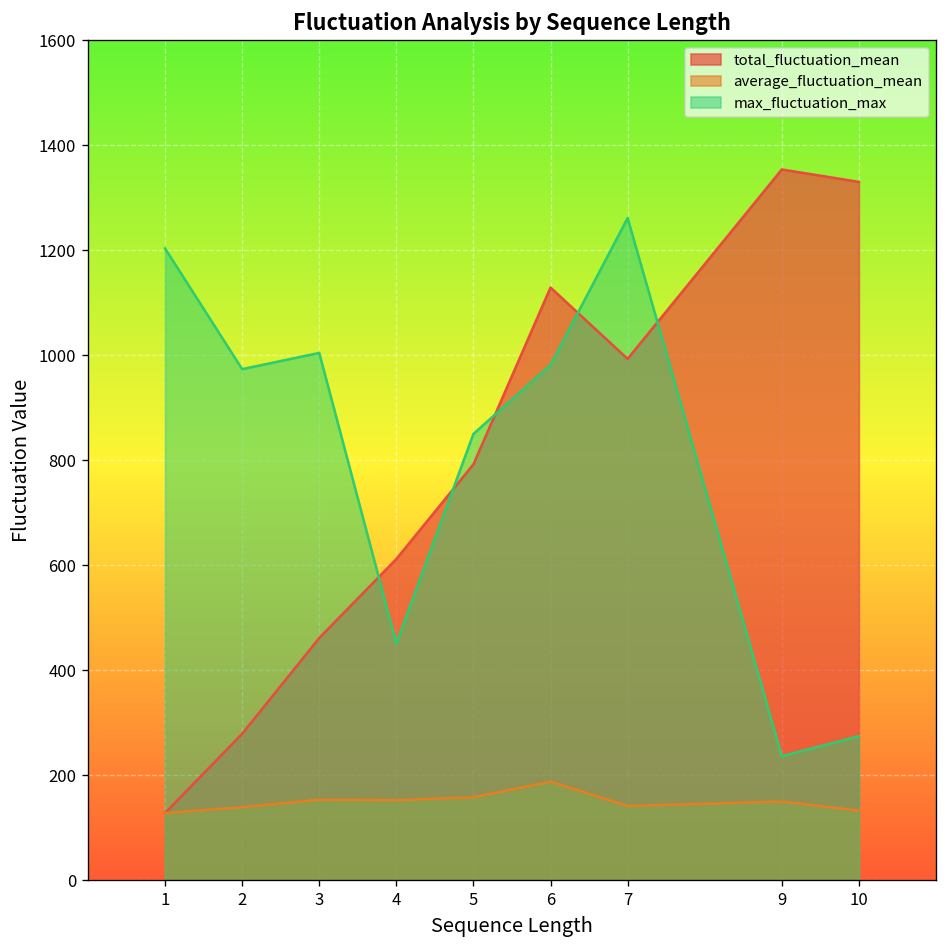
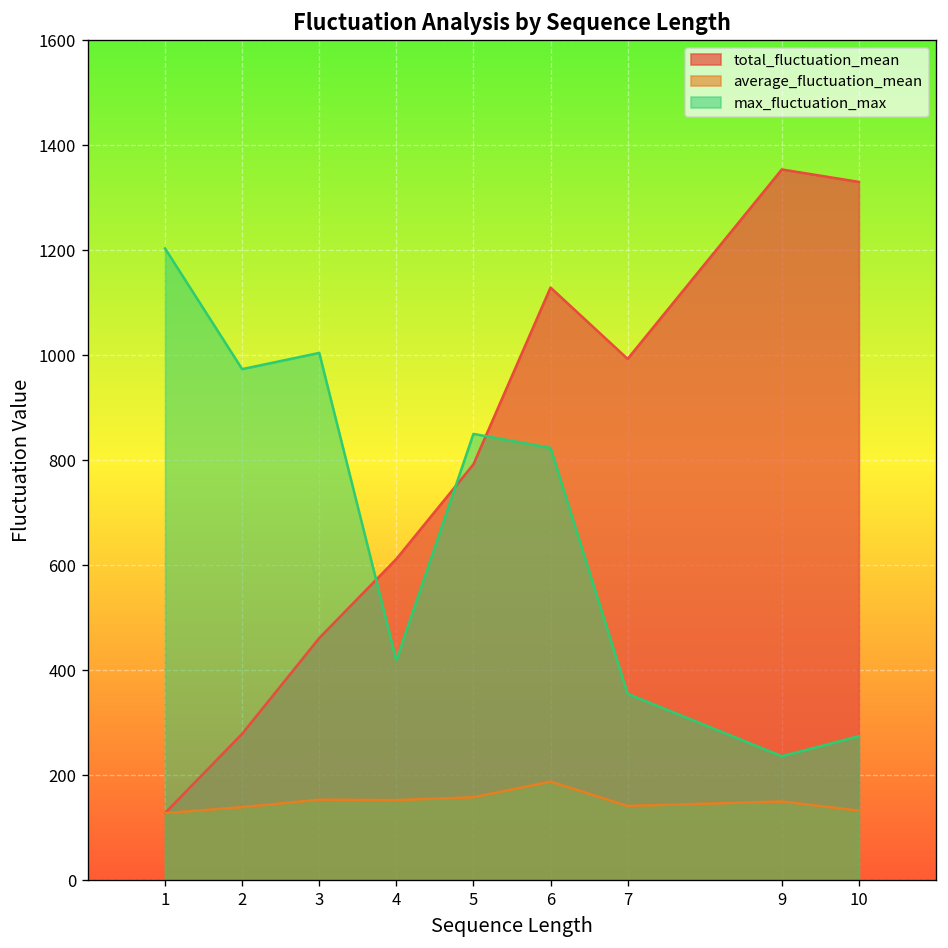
max_fluctuation_max, 4: 450 -> 420
max_fluctuation_max, 6: 980 -> 820
max_fluctuation_max, 7: 1260 -> 360
